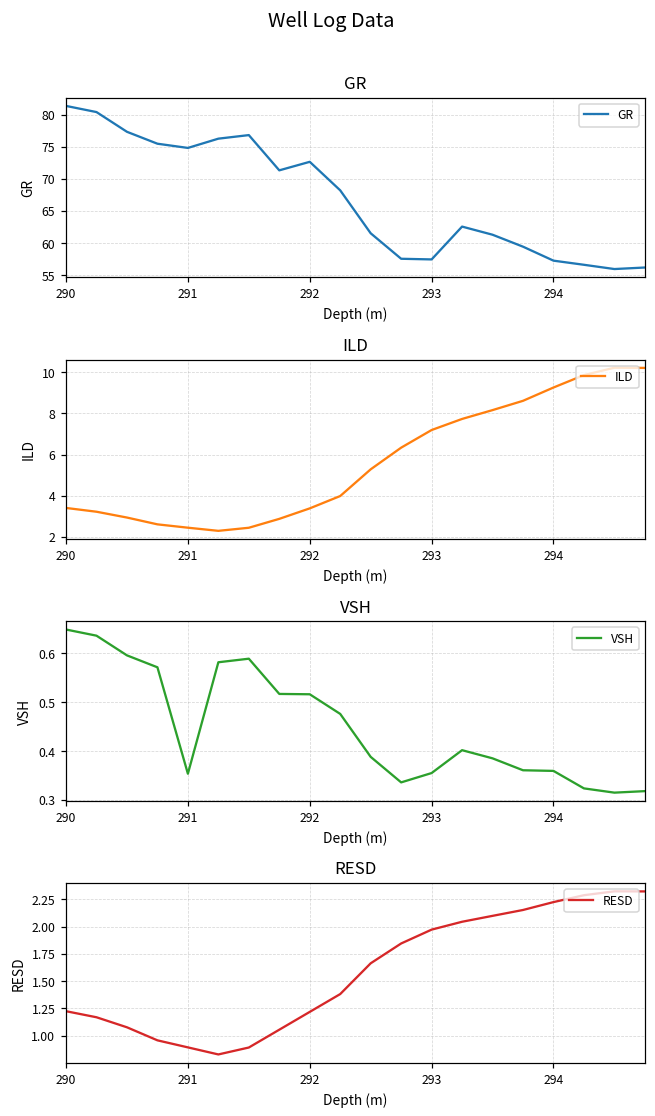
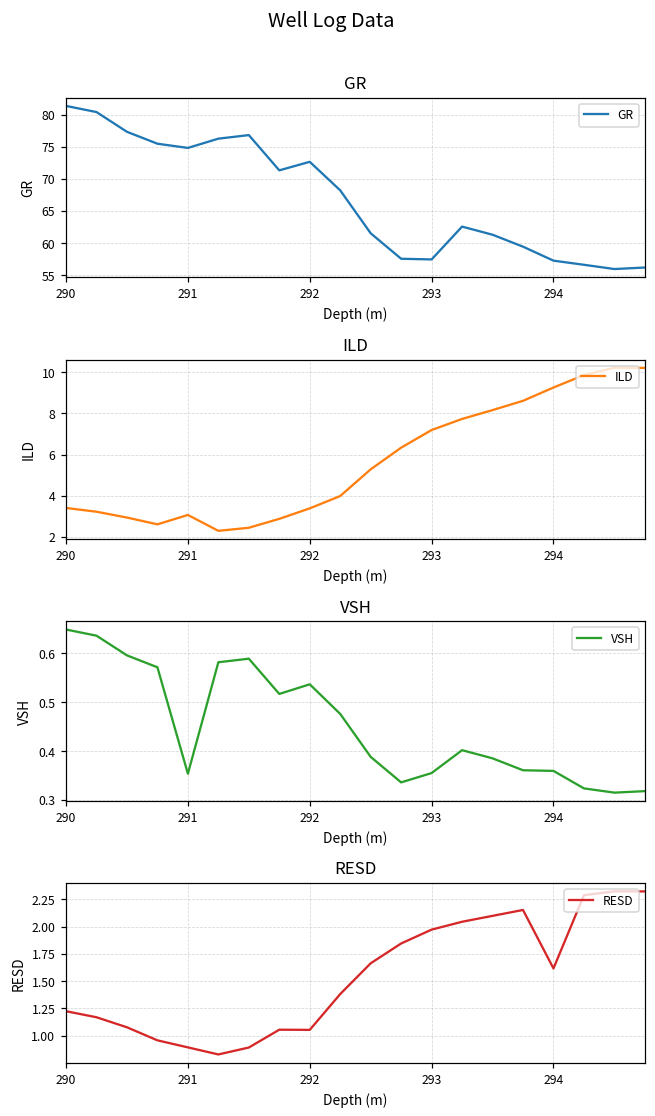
ILD, 291: 2.4 -> 3.1
VSH, 292: 0.52 -> 0.54
RESD, 292: 1.2 -> 1.1
RESD, 294: 2.2 -> 1.6
